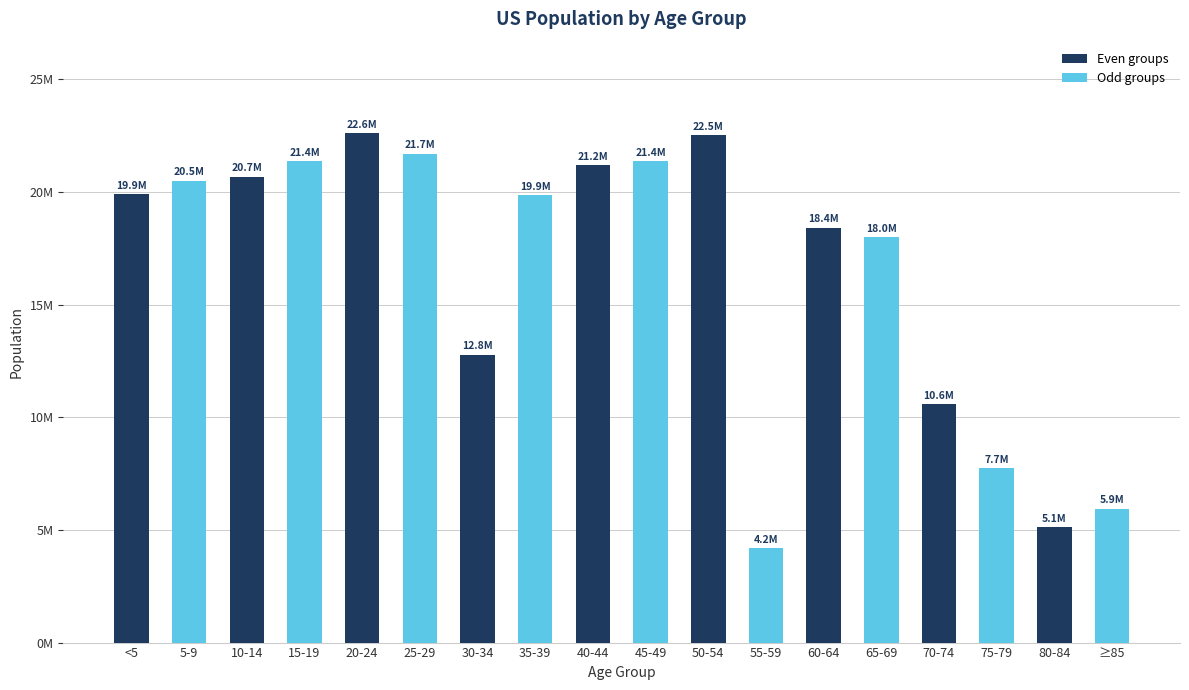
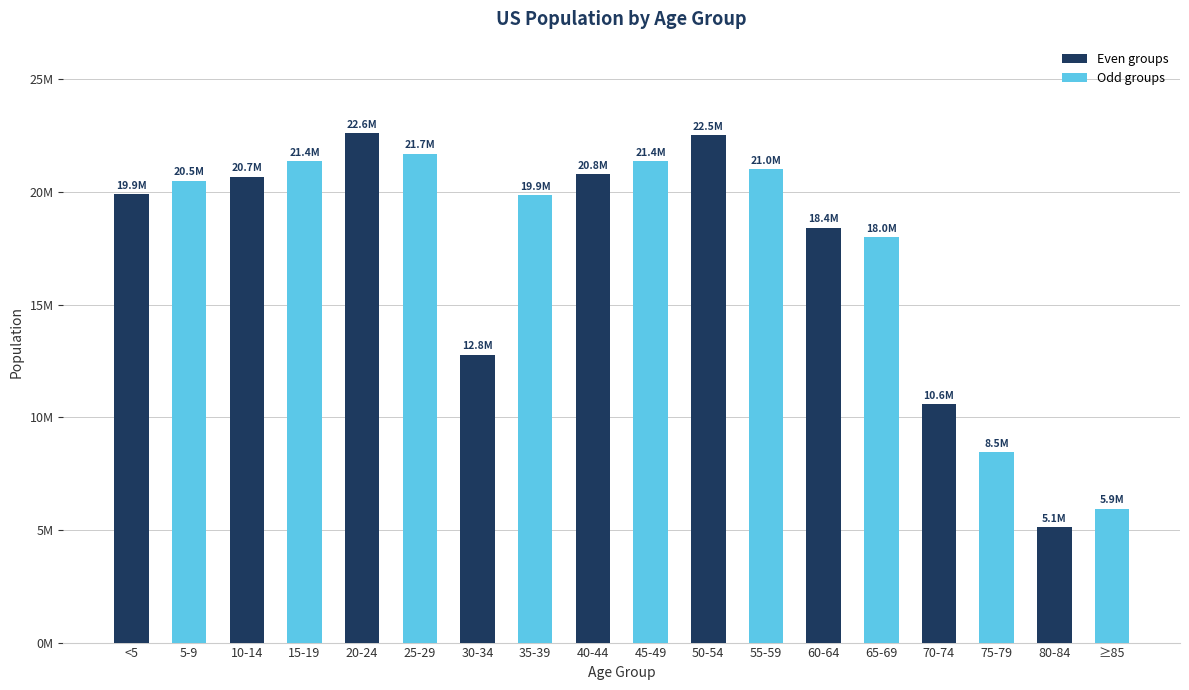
40-44: 21.2M -> 20.8M
55-59: 4.2M -> 21.0M
75-79: 7.7M -> 8.5M
